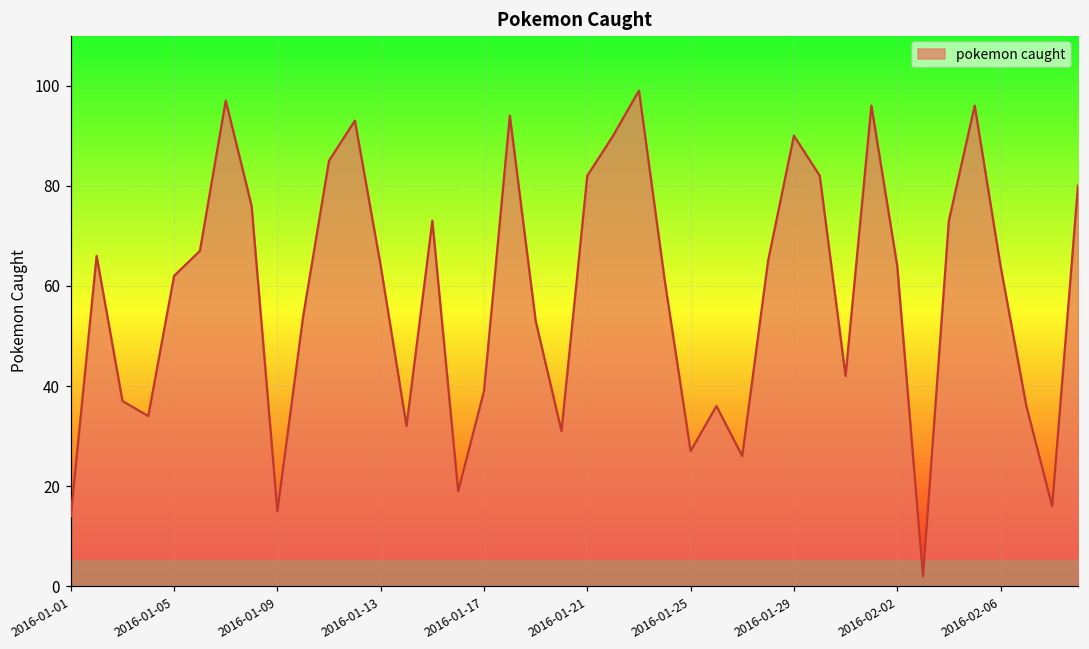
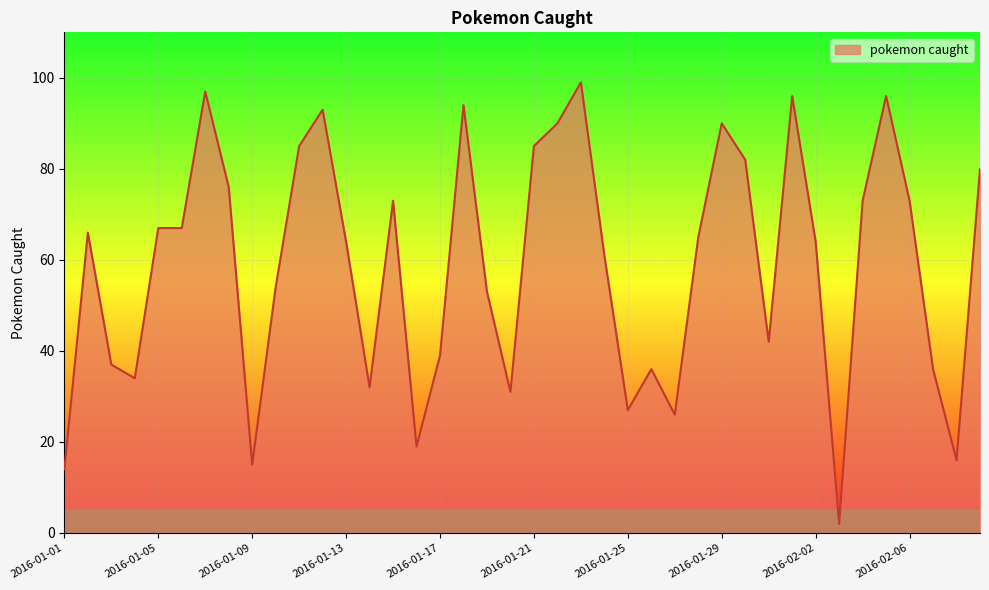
2016-01-05: 62 -> 67
2016-01-21: 82 -> 85
2016-02-06: 64 -> 73
